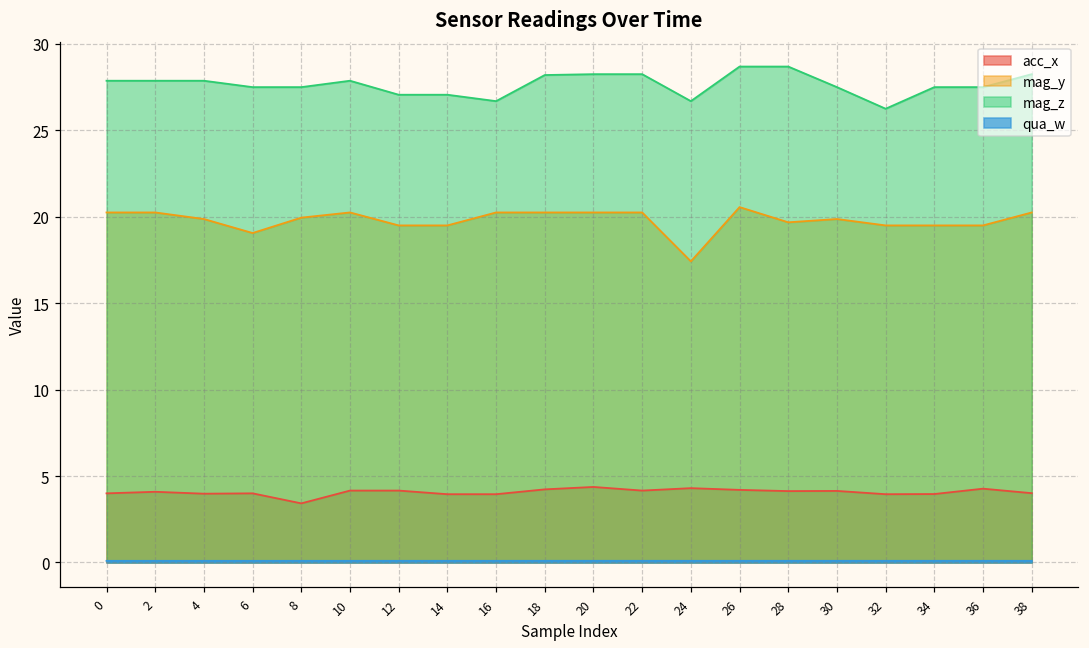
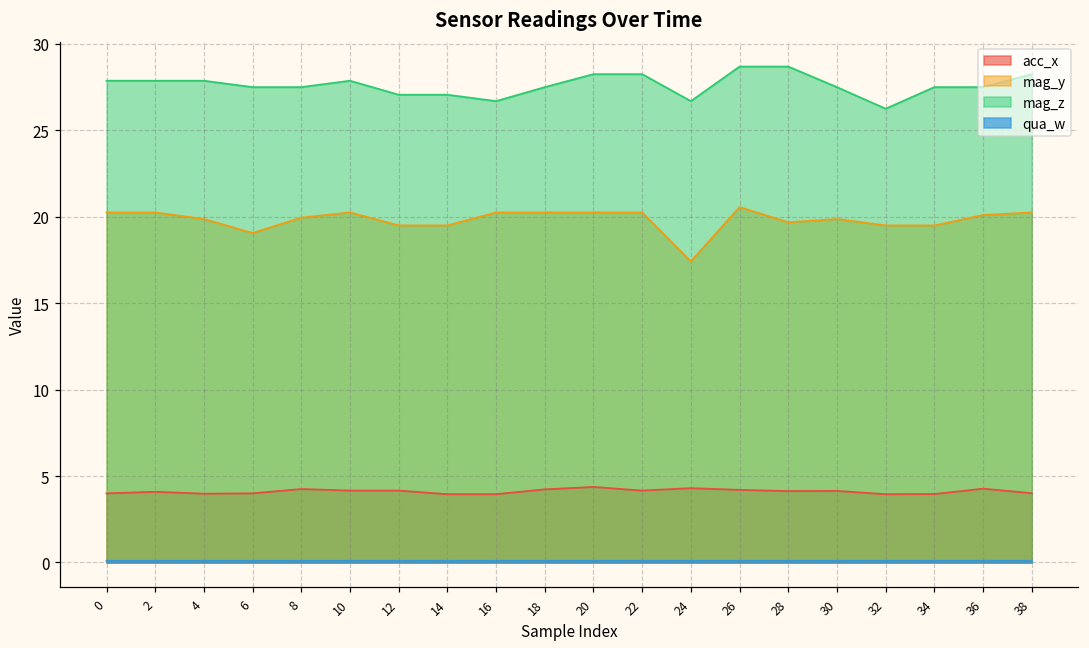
acc_x, 8: 3.4 -> 4.3
mag_z, 18: 28.2 -> 27.5
mag_y, 36: 19.5 -> 20.1
